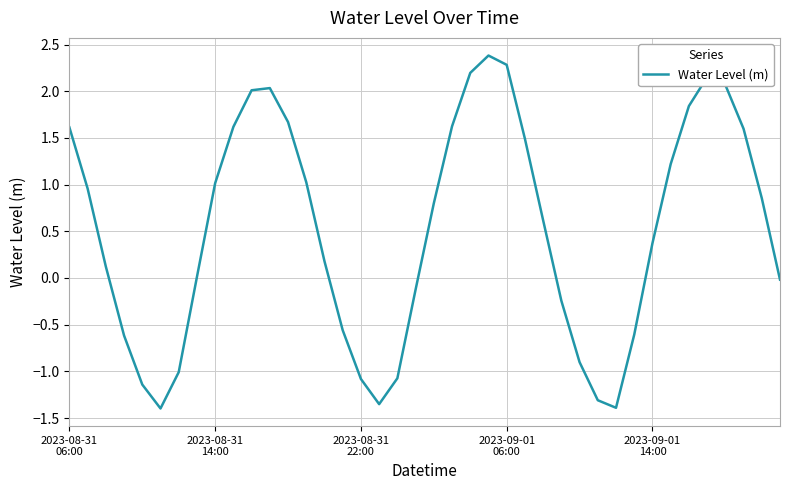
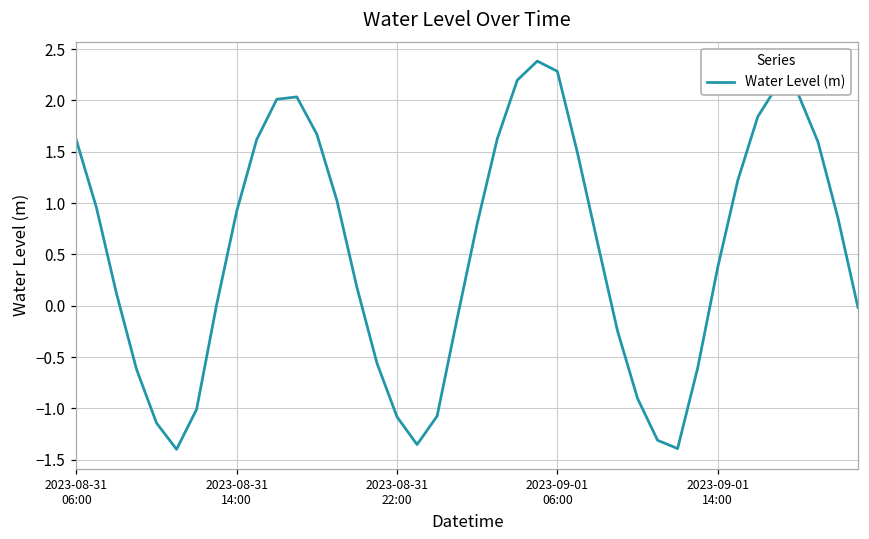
2023-08-31 14:00: 1.0 -> 0.9
